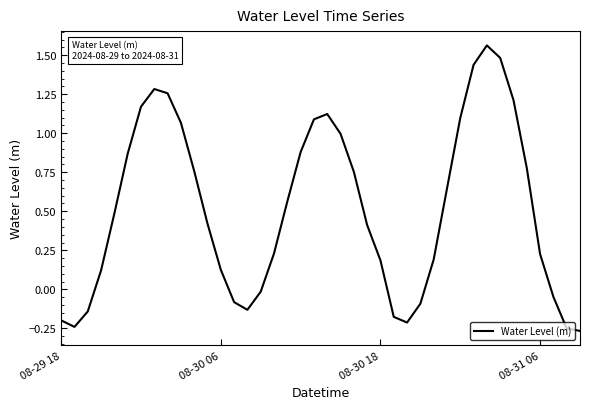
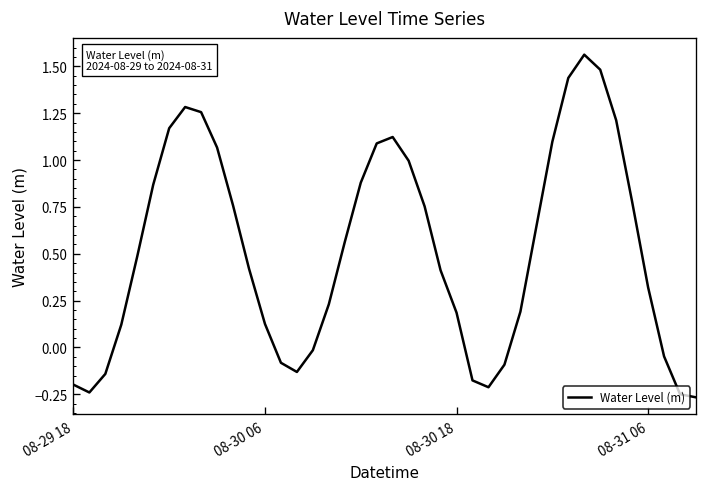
08-31 06: 0.23 -> 0.32
